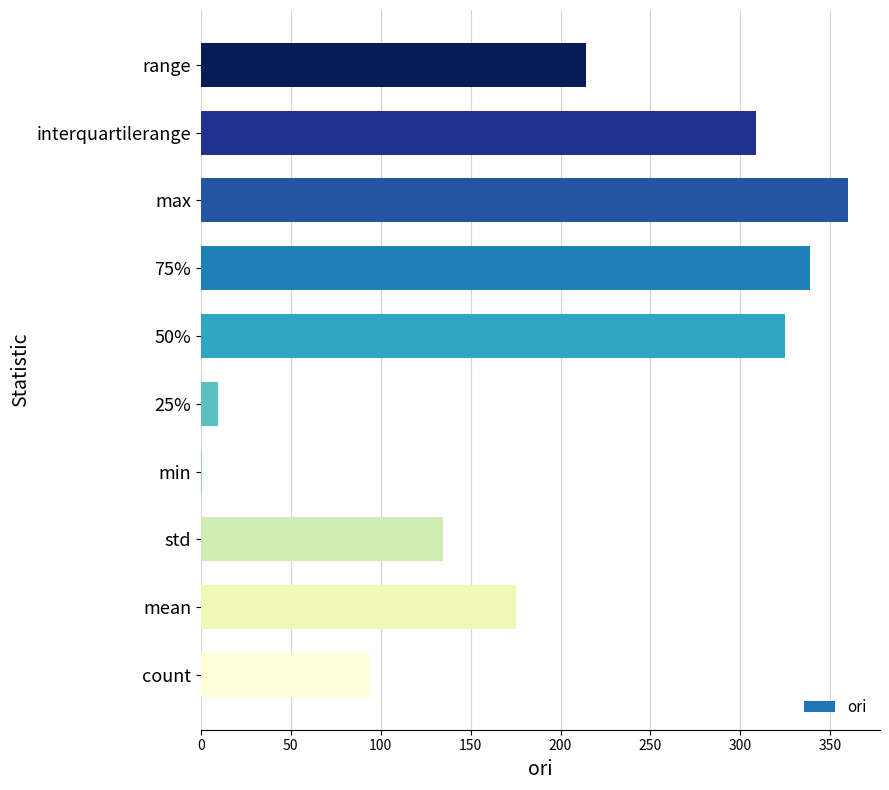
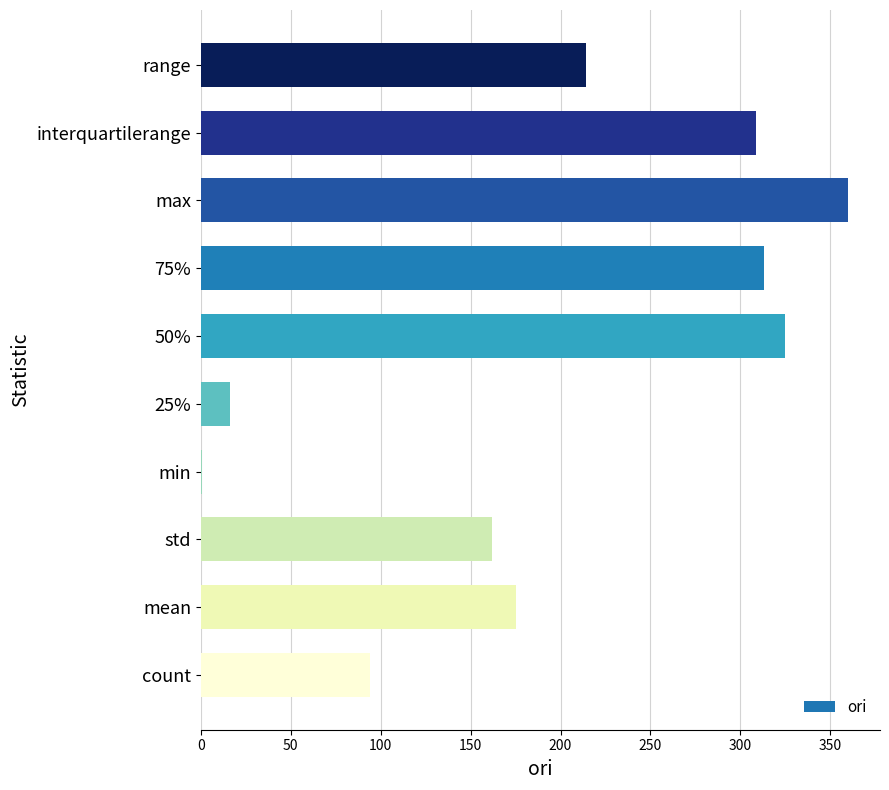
75%: 339 -> 313
25%: 9 -> 16
std: 135 -> 162
